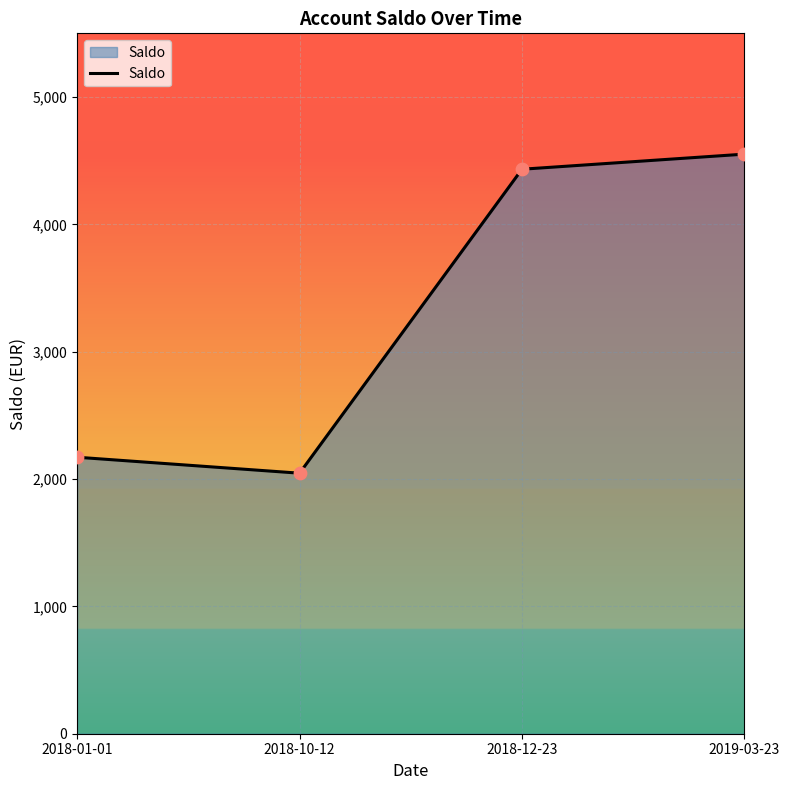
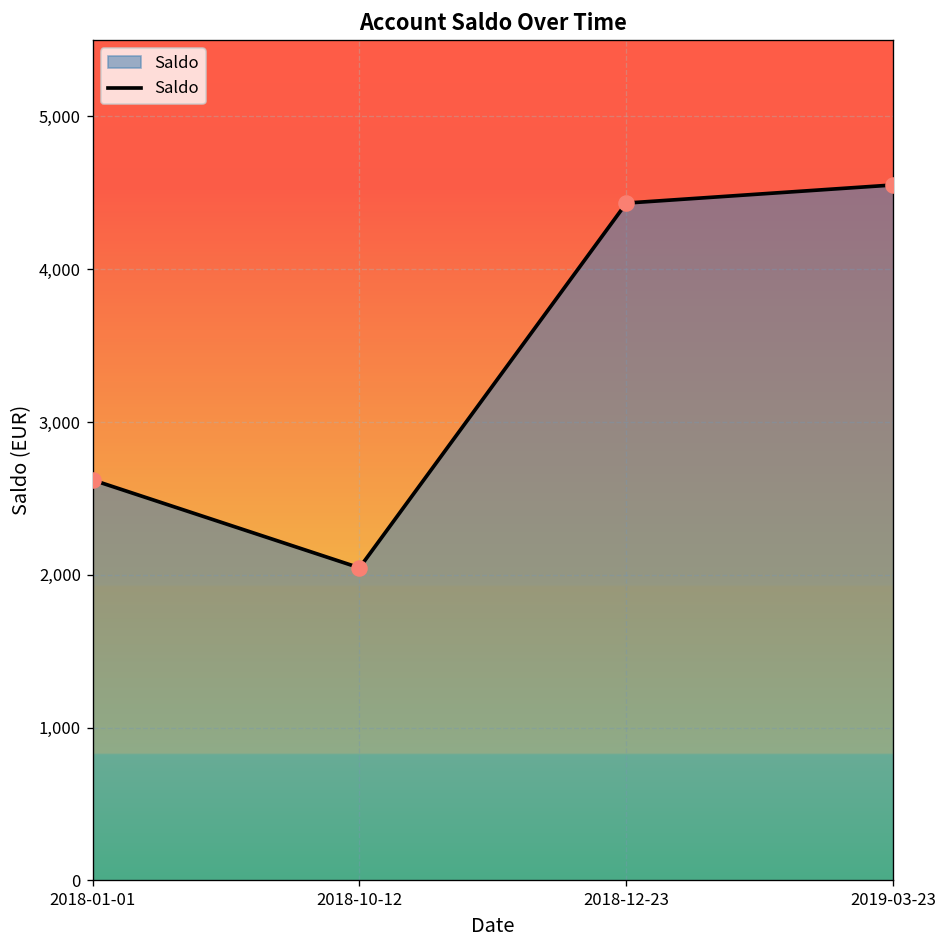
2018-01-01: 2,170 -> 2,620
